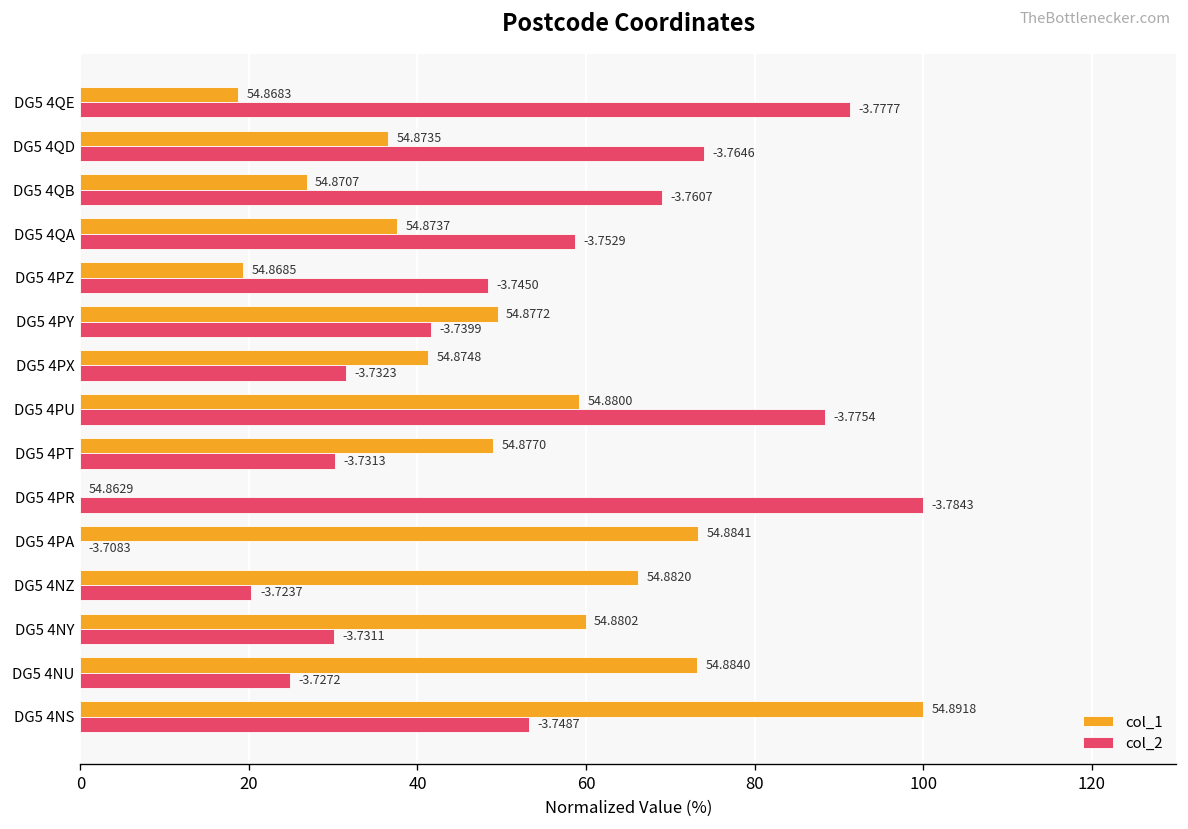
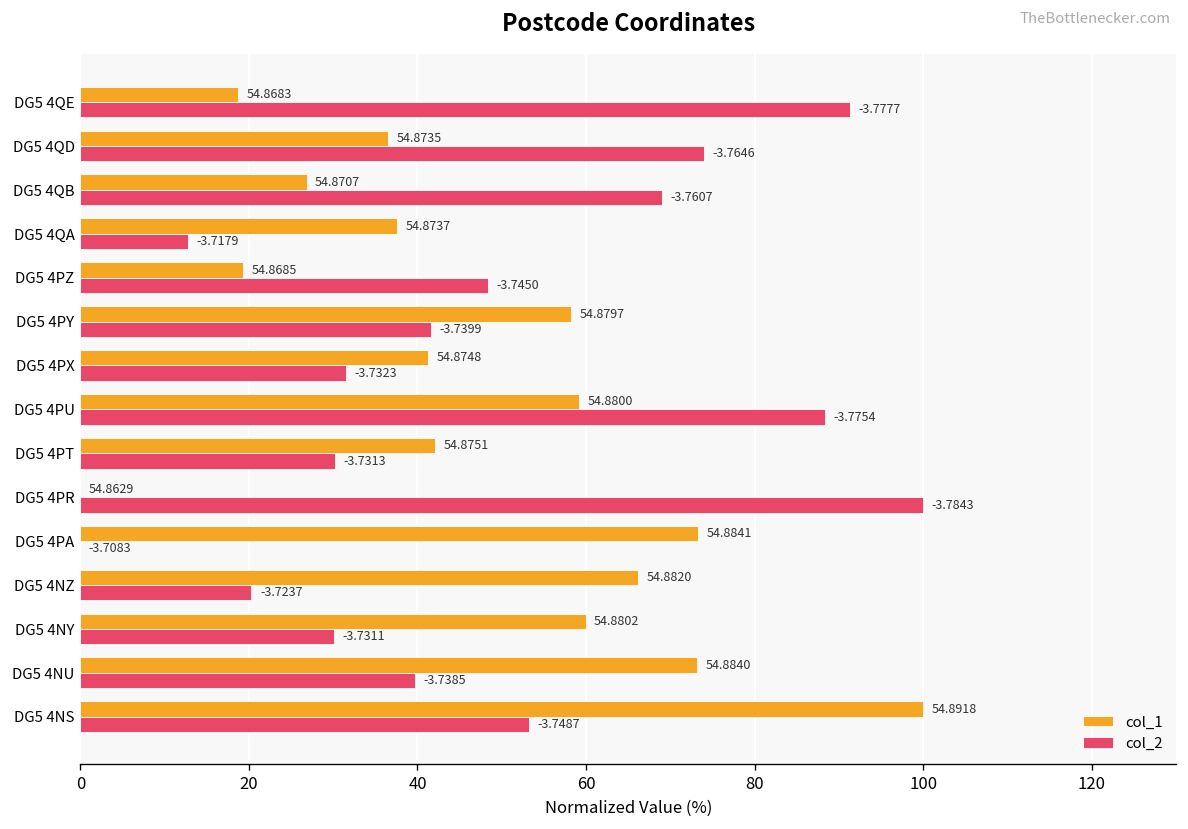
col_2, DG5 4QA: -3.7529 -> -3.7179
col_1, DG5 4PY: 54.8772 -> 54.8797
col_1, DG5 4PT: 54.8770 -> 54.8751
col_2, DG5 4NU: -3.7272 -> -3.7385
